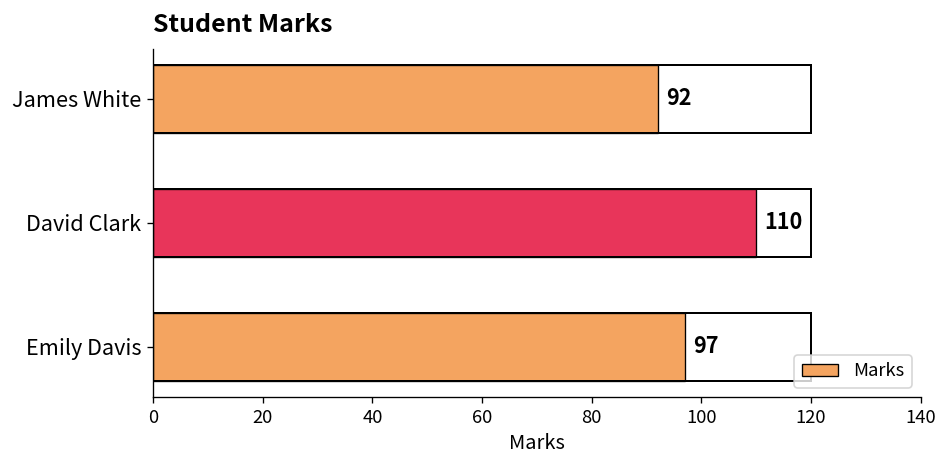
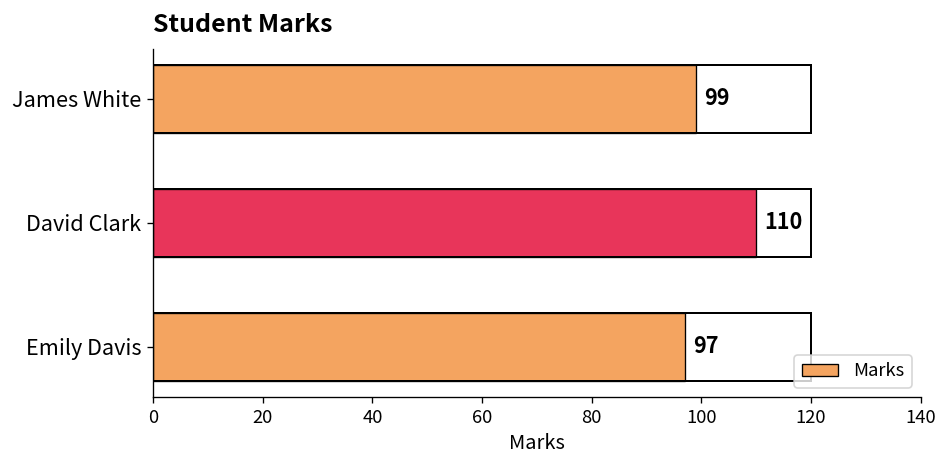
James White: 92 -> 99
